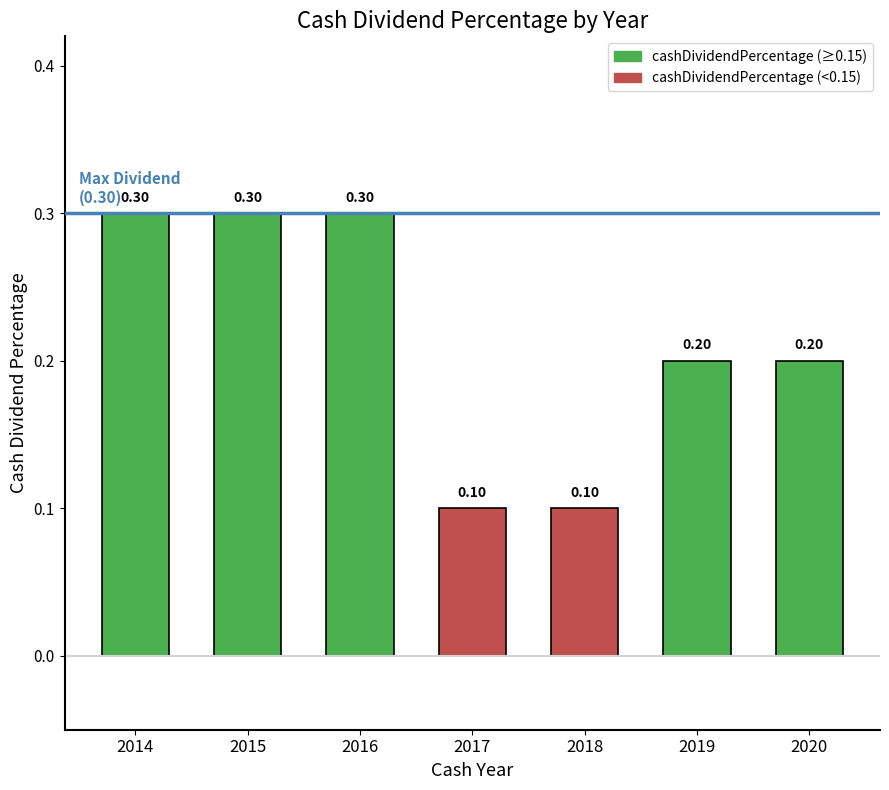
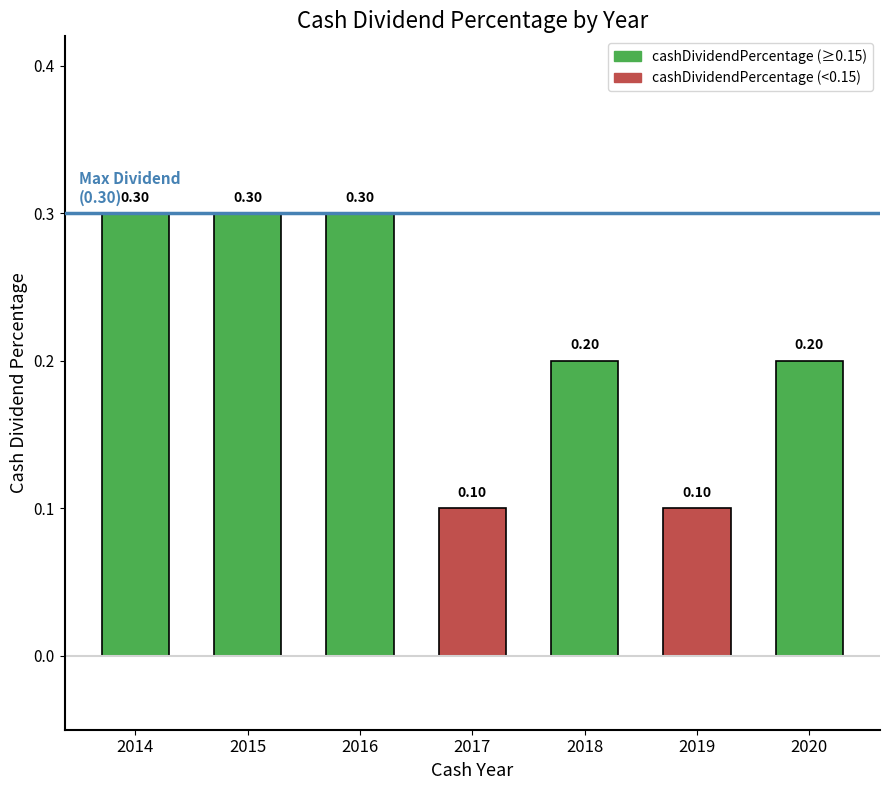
2018: 0.10 -> 0.20
2019: 0.20 -> 0.10
